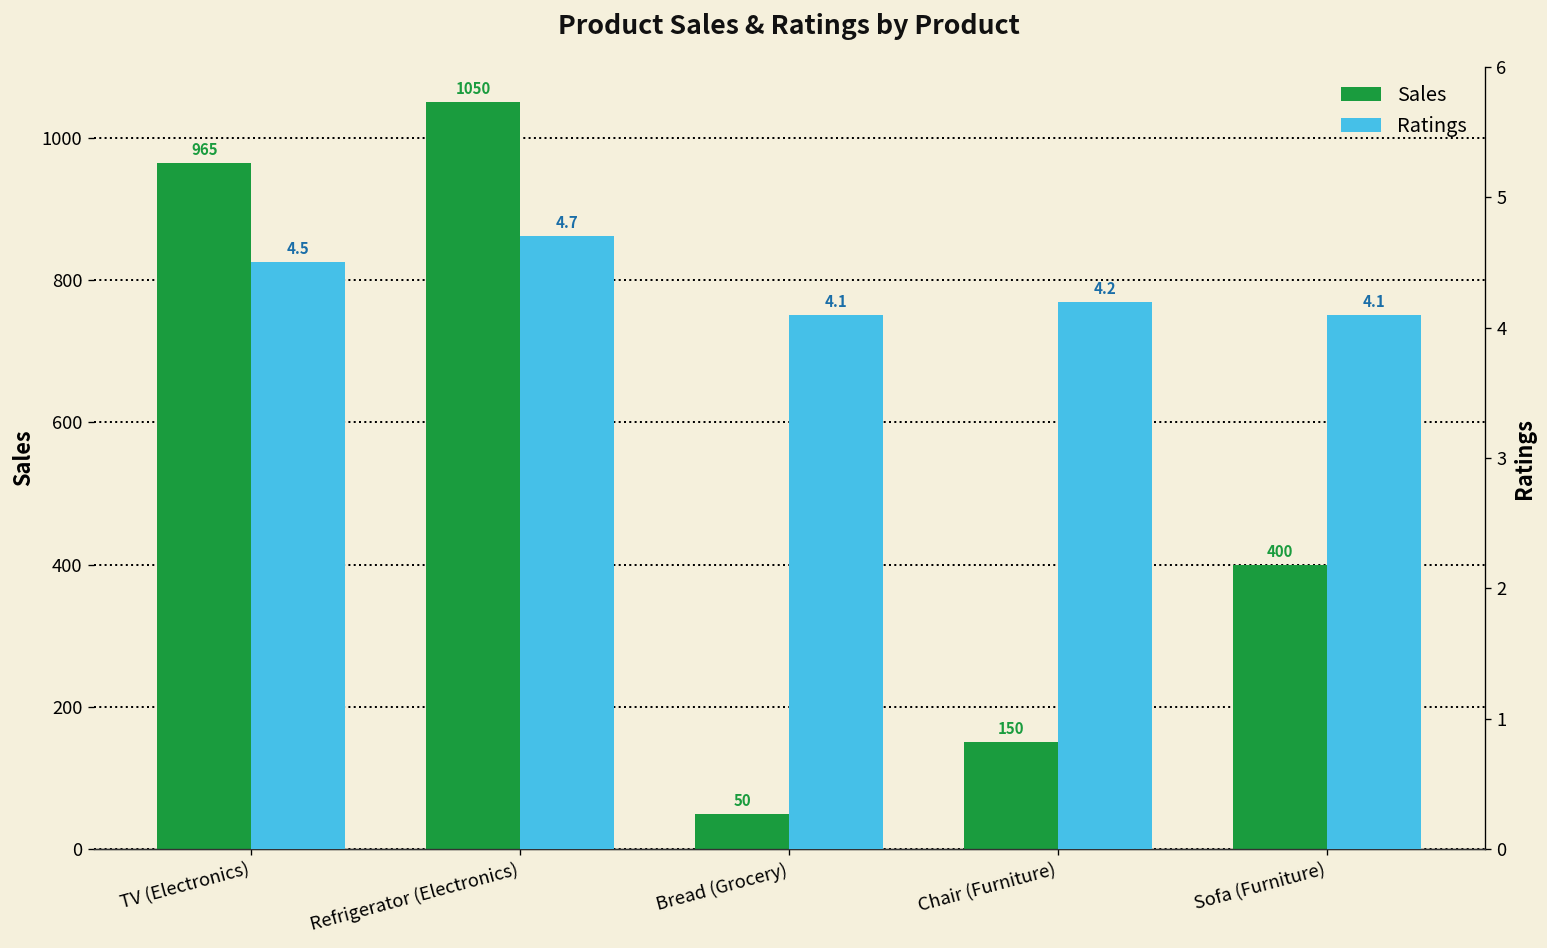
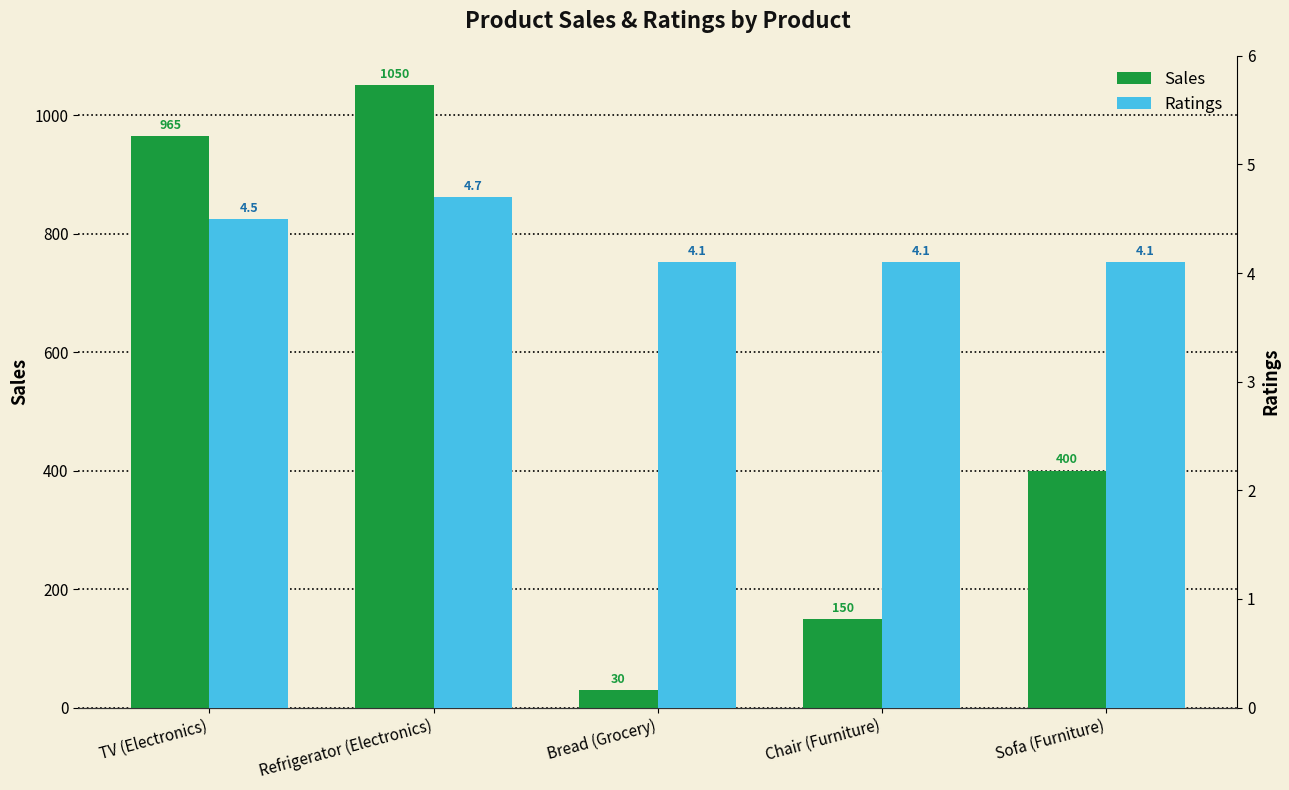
Sales, Bread (Grocery): 50 -> 30
Ratings, Chair (Furniture): 4.2 -> 4.1
